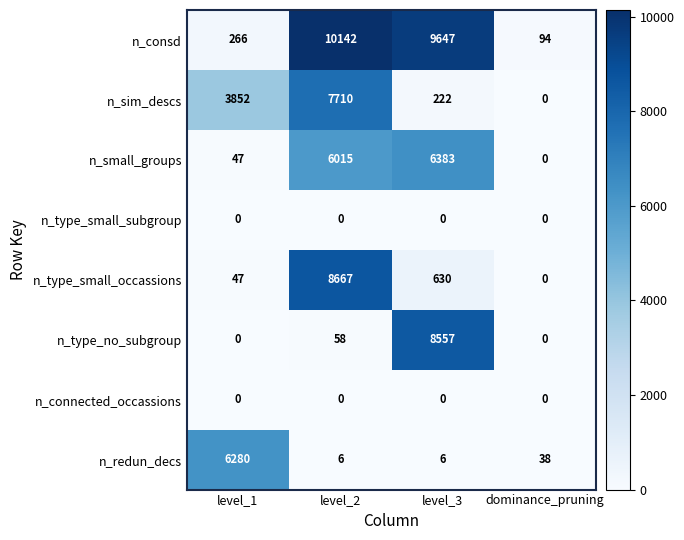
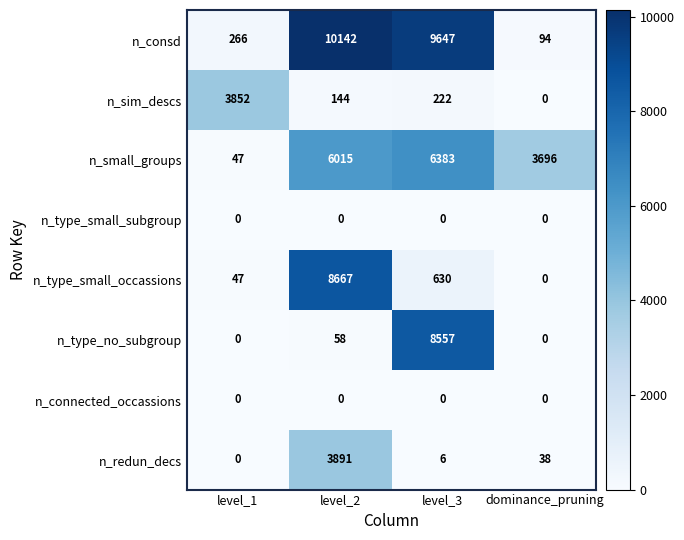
n_sim_descs, level_2: 7710 -> 144
n_small_groups, dominance_pruning: 0 -> 3696
n_redun_decs, level_1: 6280 -> 0
n_redun_decs, level_2: 6 -> 3891
